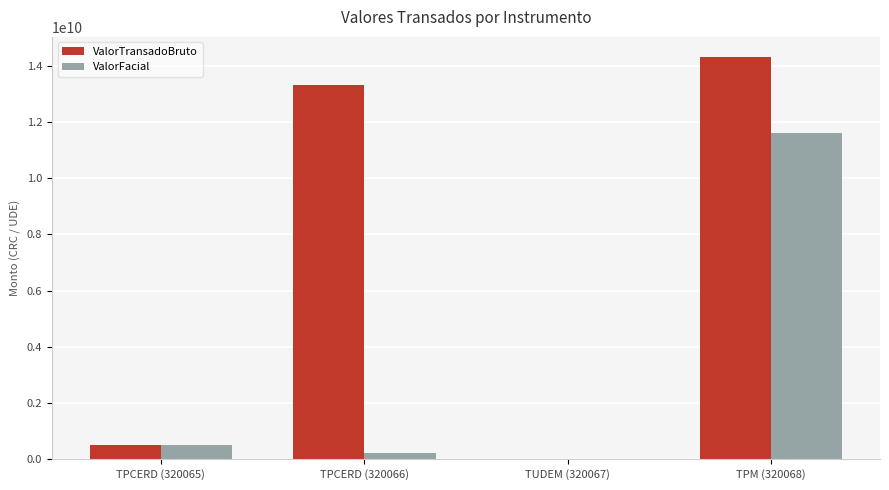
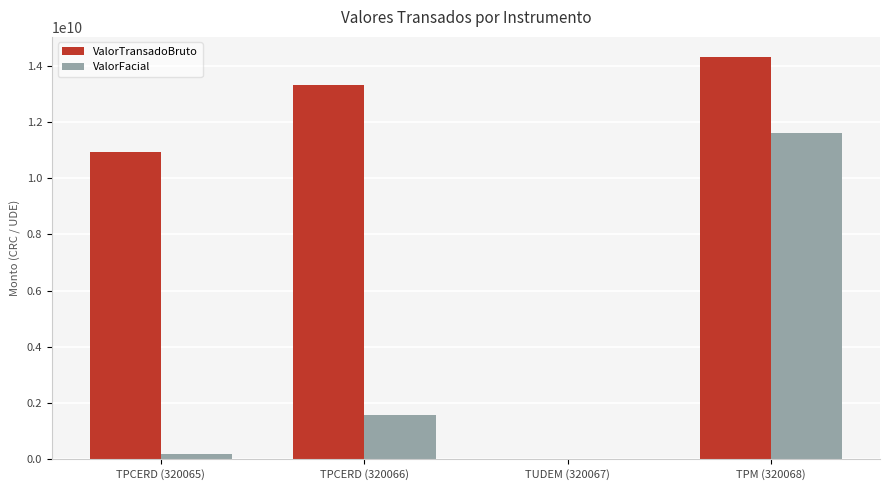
ValorTransadoBruto, TPCERD (320065): 500000000 -> 10900000000
ValorFacial, TPCERD (320065): 500000000 -> 200000000
ValorFacial, TPCERD (320066): 200000000 -> 1600000000
